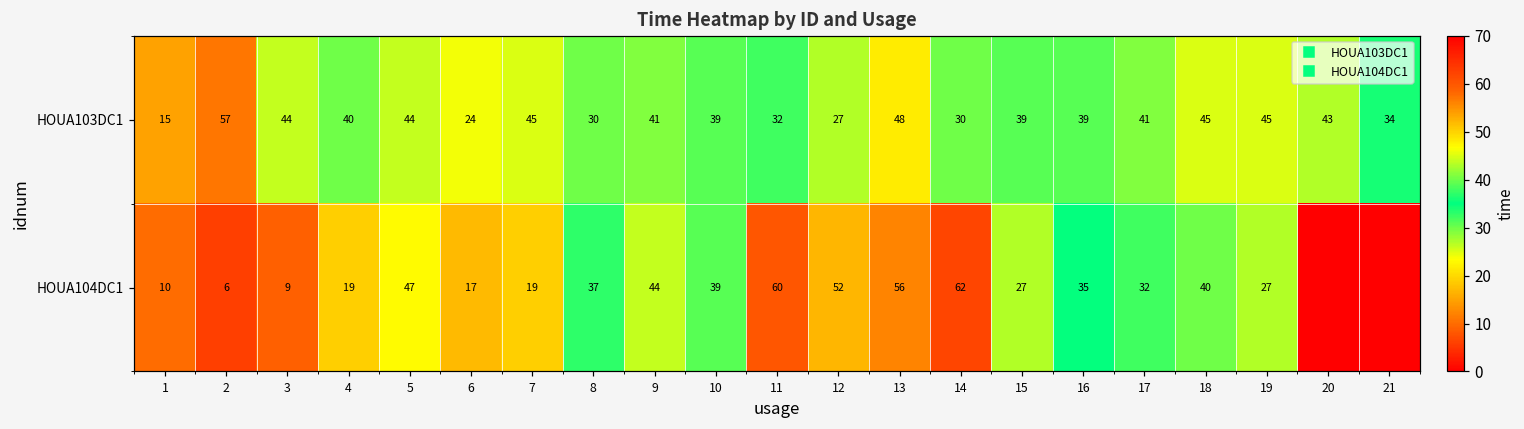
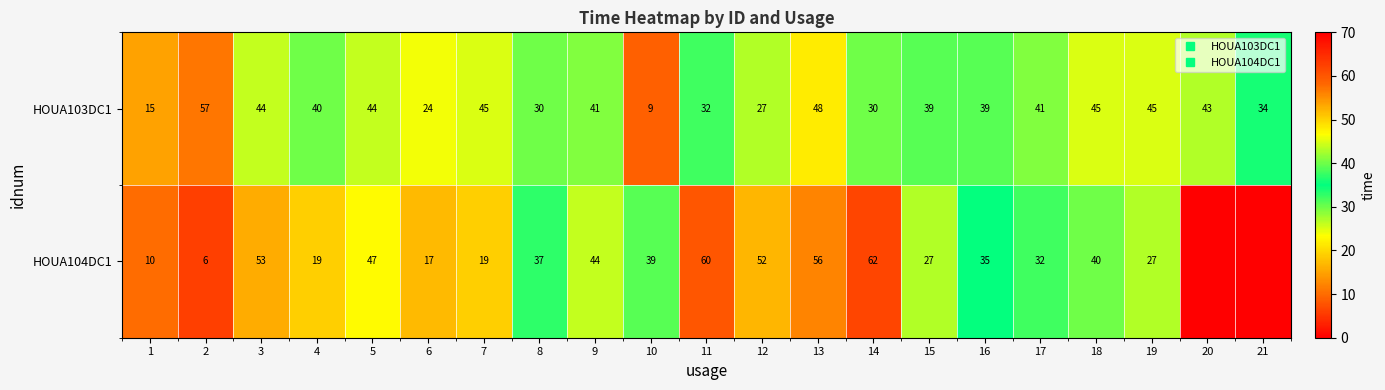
HOUA103DC1, 10: 39 -> 9
HOUA104DC1, 3: 9 -> 53
